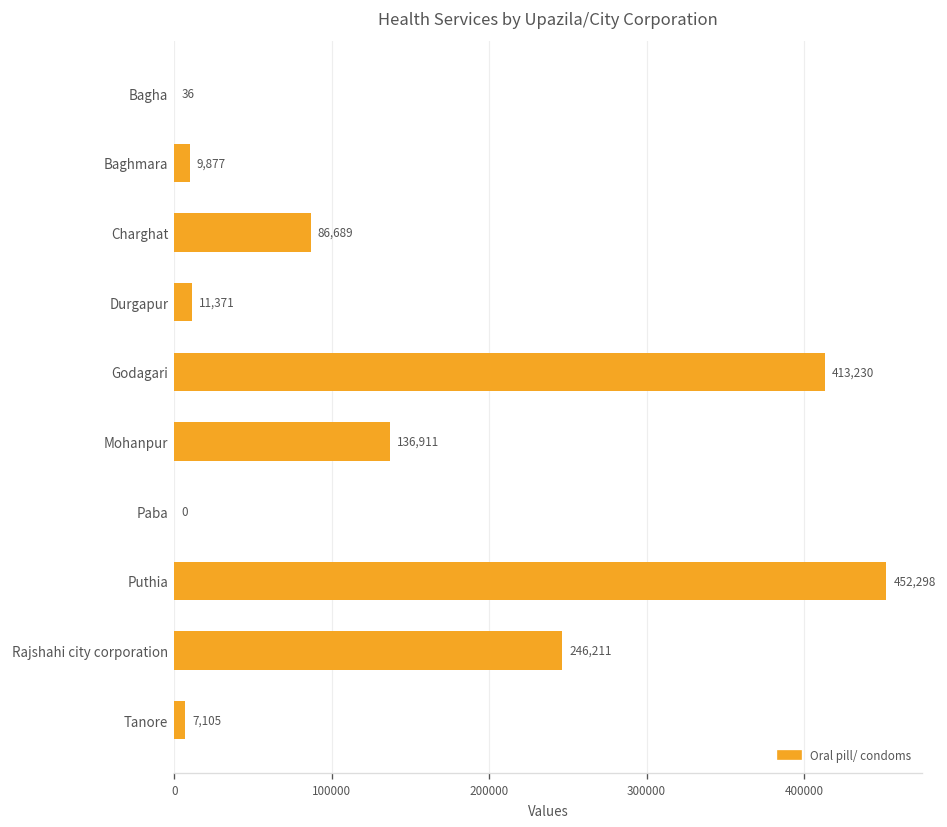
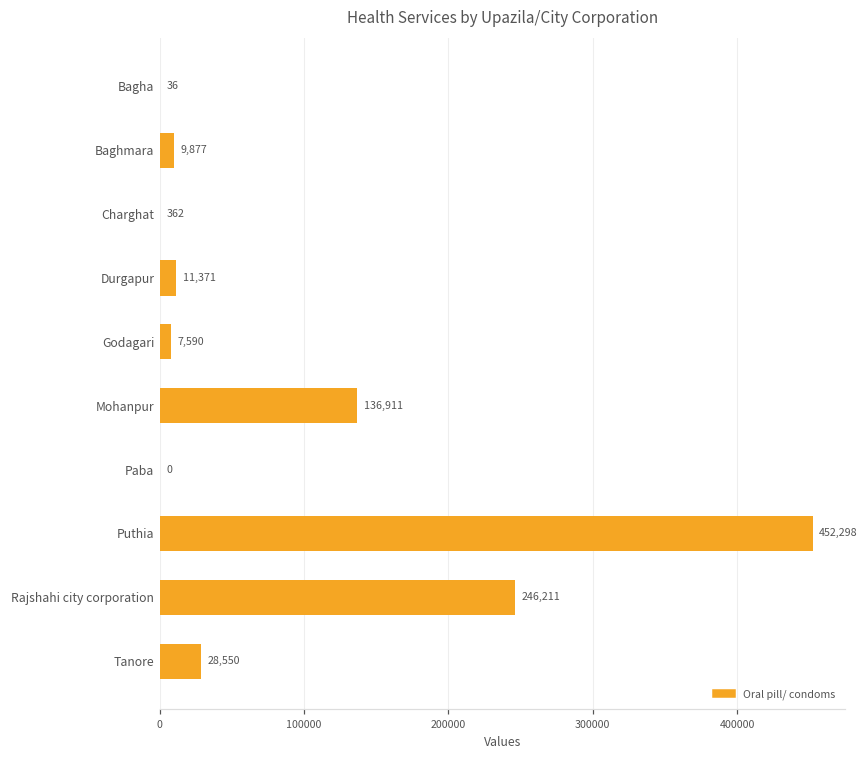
Charghat: 86,689 -> 362
Godagari: 413,230 -> 7,590
Tanore: 7,105 -> 28,550
